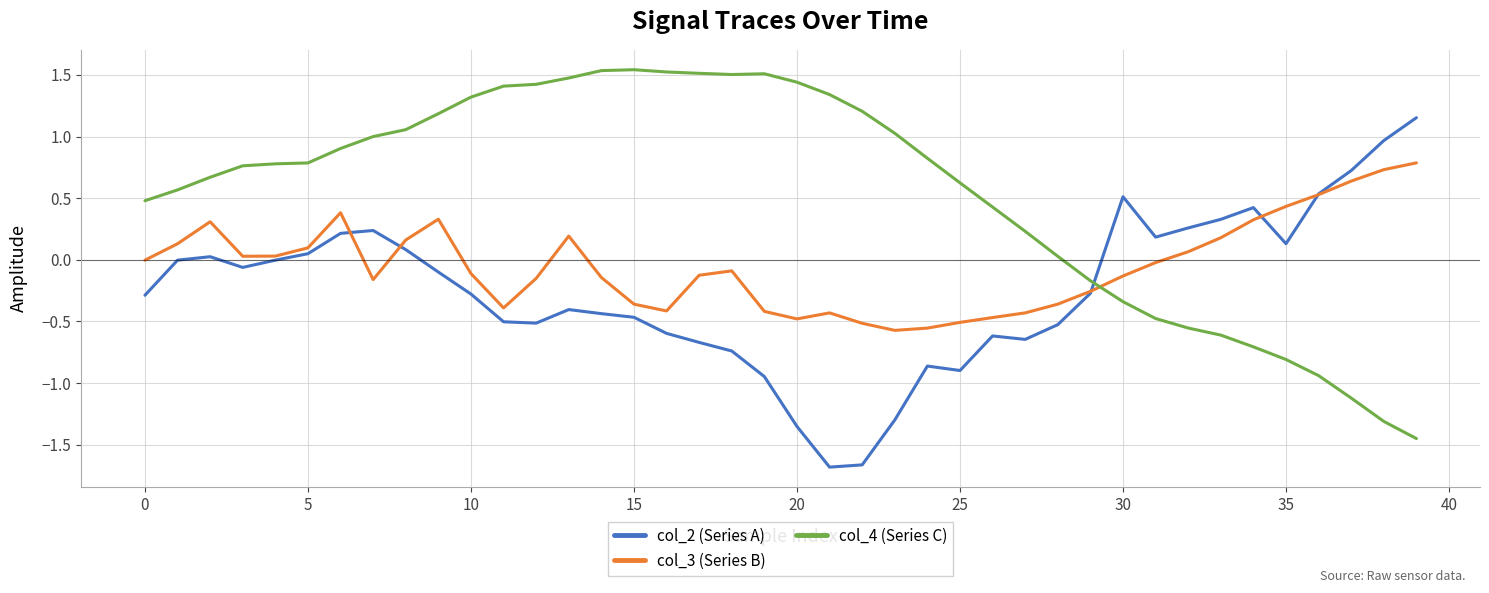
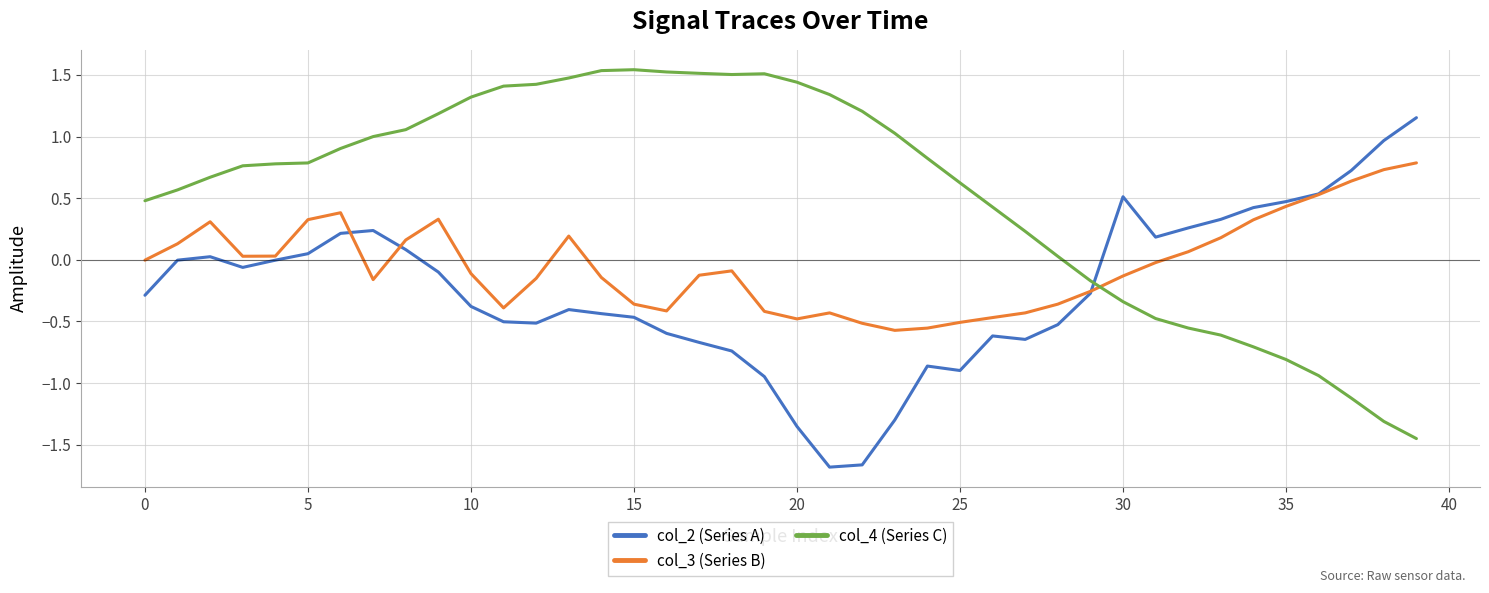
col_3 (Series B), 5: 0.10 -> 0.33
col_2 (Series A), 10: -0.28 -> -0.38
col_2 (Series A), 35: 0.13 -> 0.47
